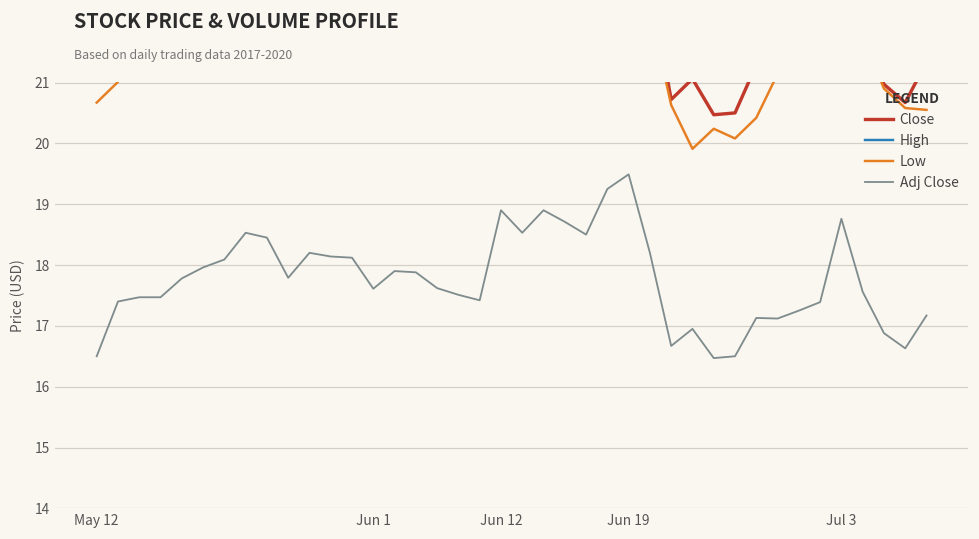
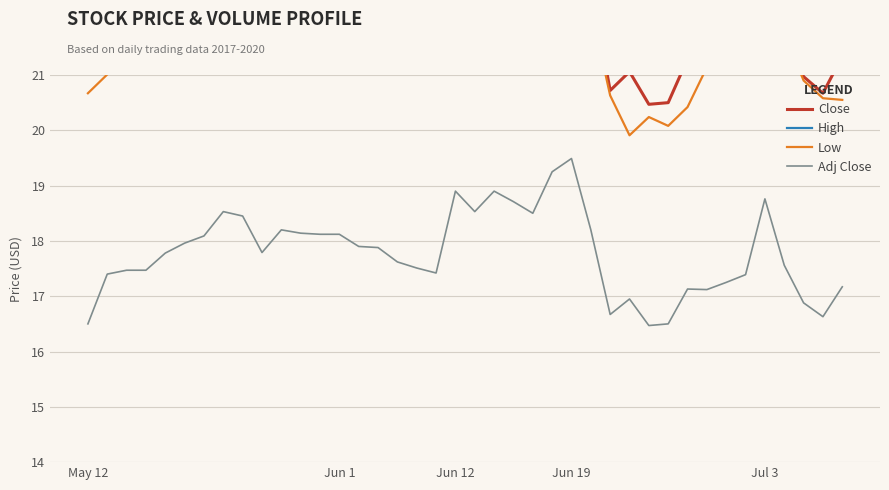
Adj Close, Jun 1: 17.6 -> 18.1
